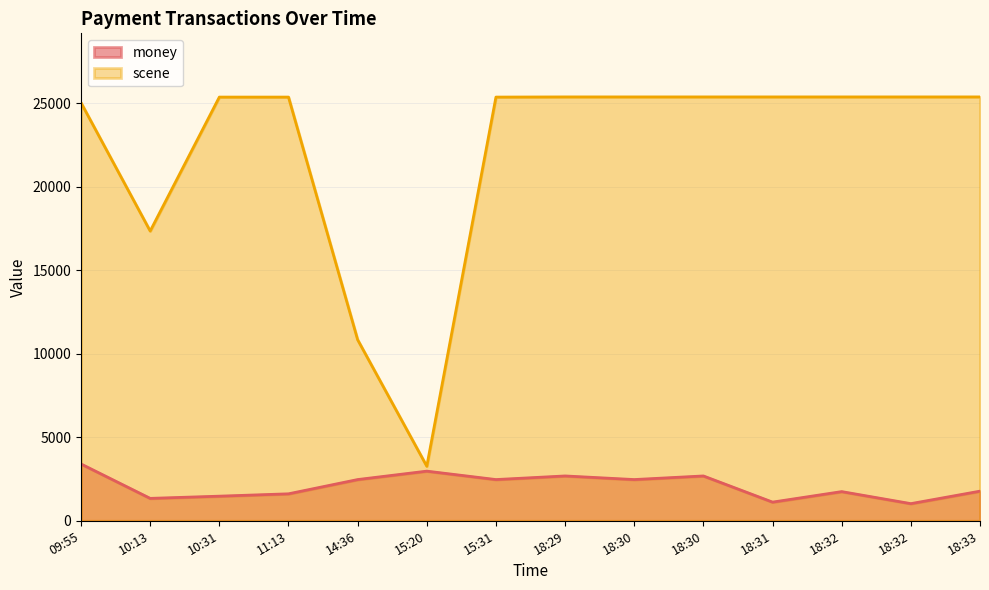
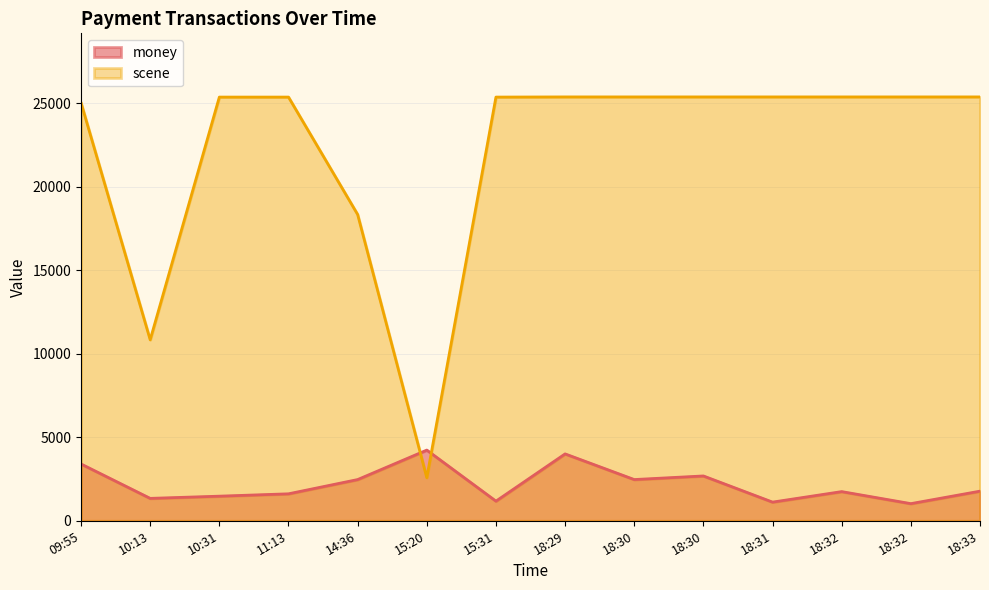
scene, 10:13: 17300 -> 10800
scene, 14:36: 10800 -> 18300
money, 15:20: 3000 -> 4200
scene, 15:20: 3300 -> 2600
money, 15:31: 2500 -> 1200
money, 18:29: 2700 -> 4000
